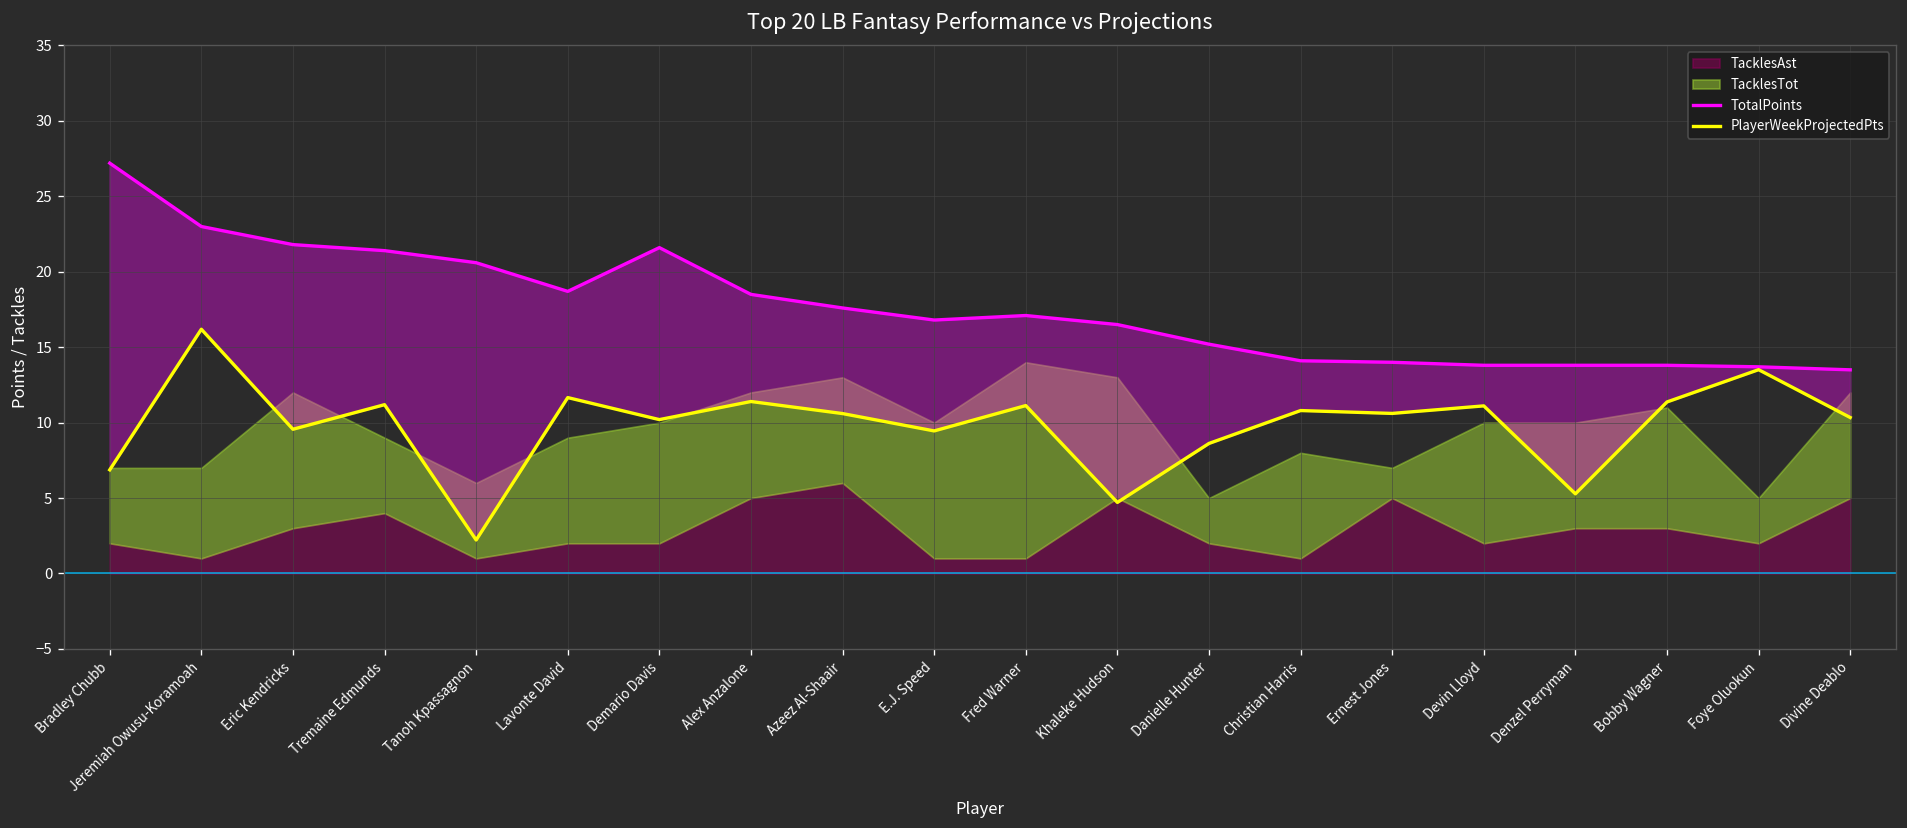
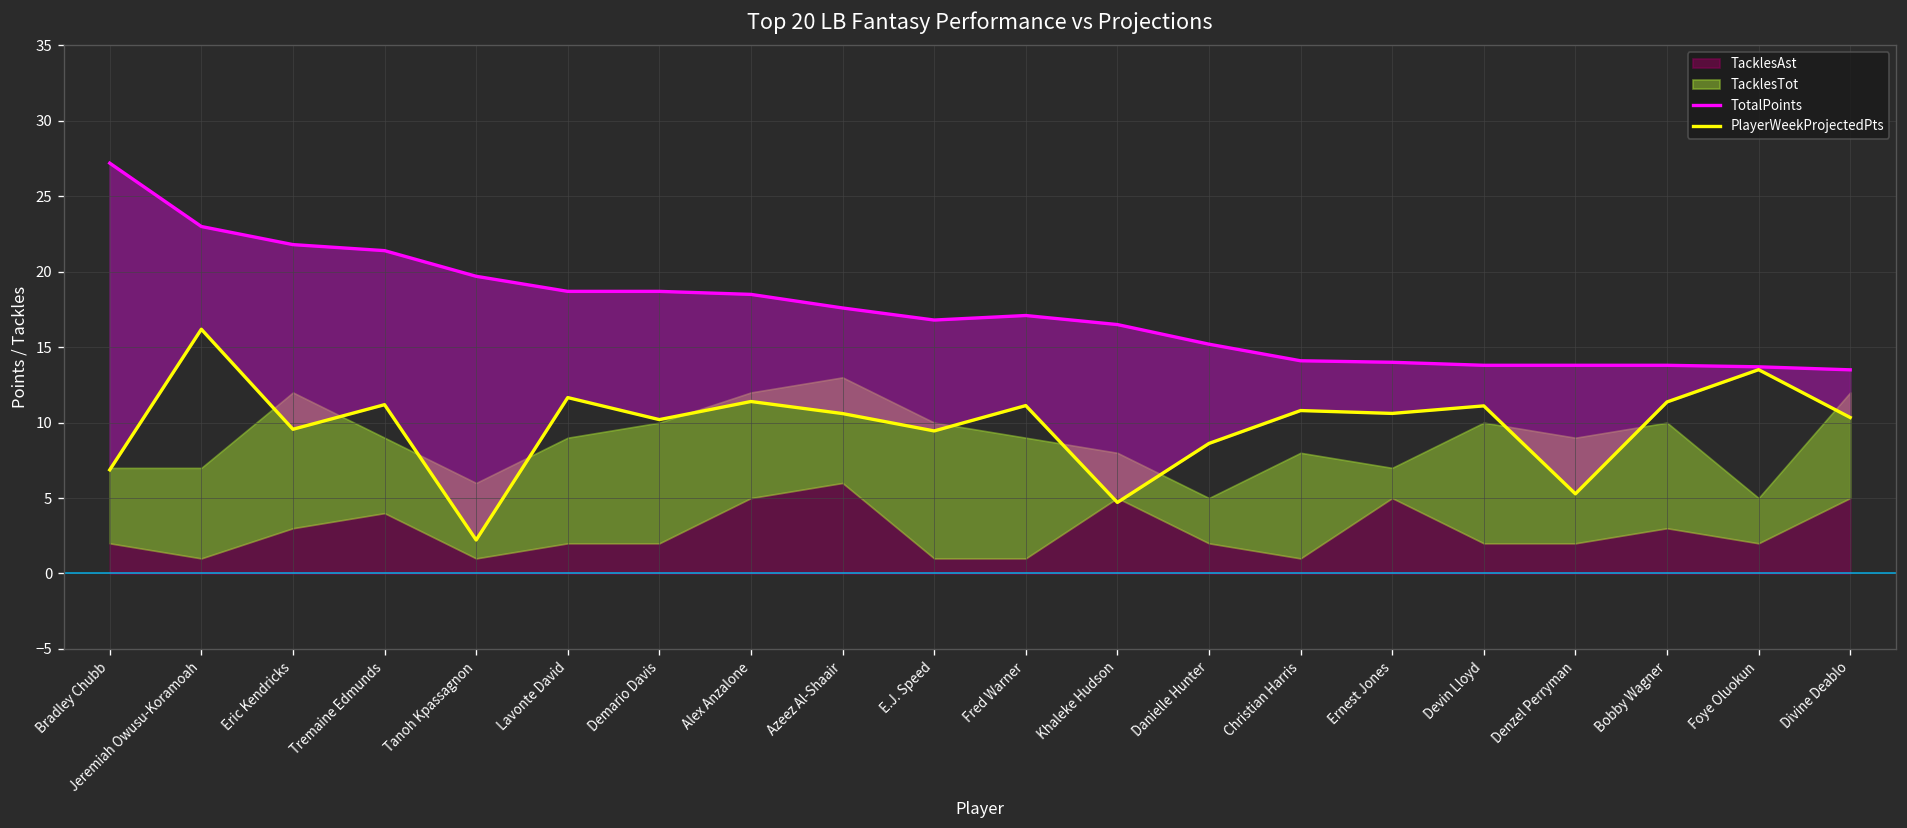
TotalPoints, Tanoh Kpassagnon: 20.6 -> 19.7
TotalPoints, Demario Davis: 21.6 -> 18.7
TacklesTot, Fred Warner: 13 -> 8
TacklesTot, Khaleke Hudson: 8 -> 3
TacklesAst, Denzel Perryman: 3 -> 2
TacklesTot, Bobby Wagner: 8 -> 7
